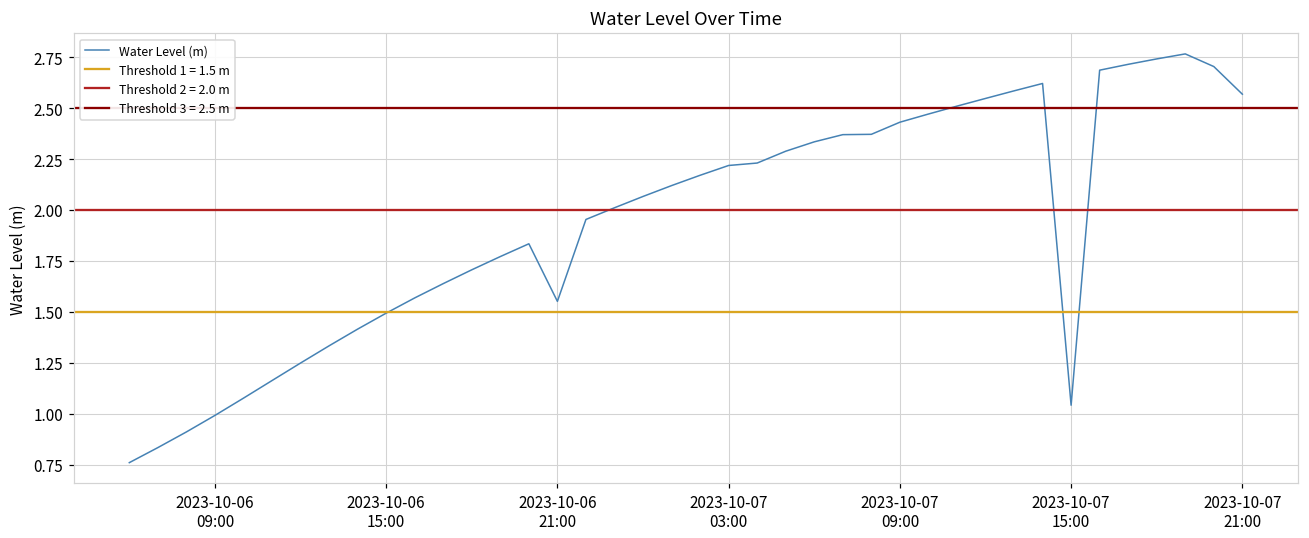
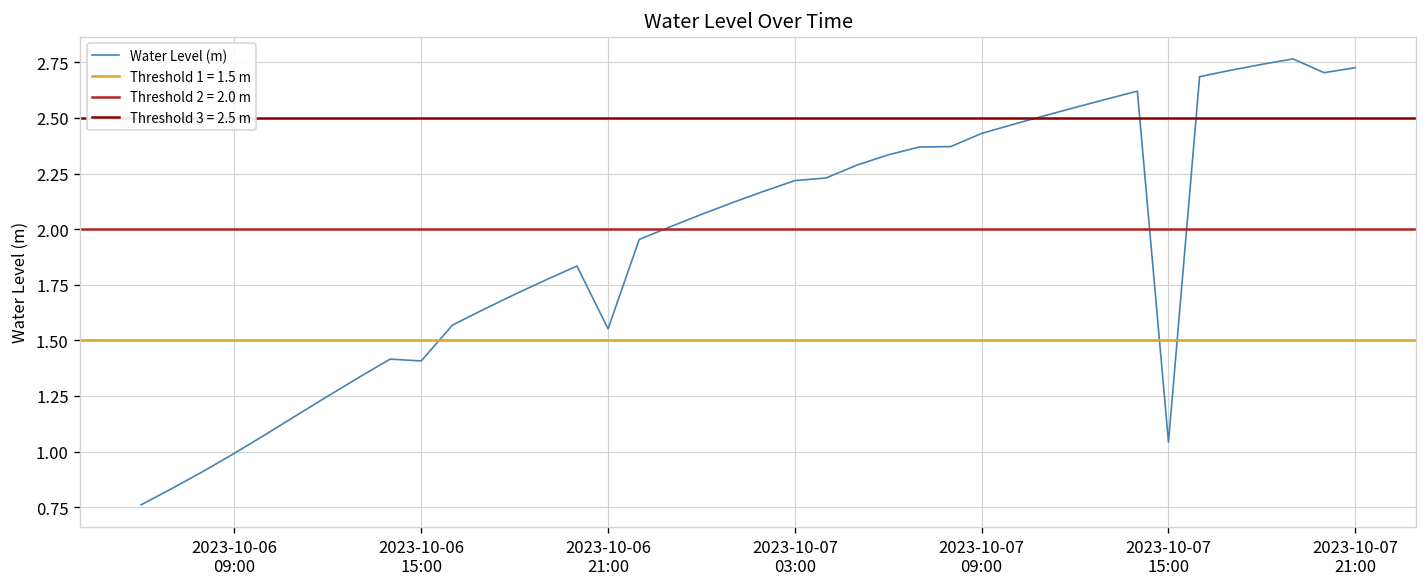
2023-10-06 15:00: 1.49 -> 1.41
2023-10-07 21:00: 2.57 -> 2.73
